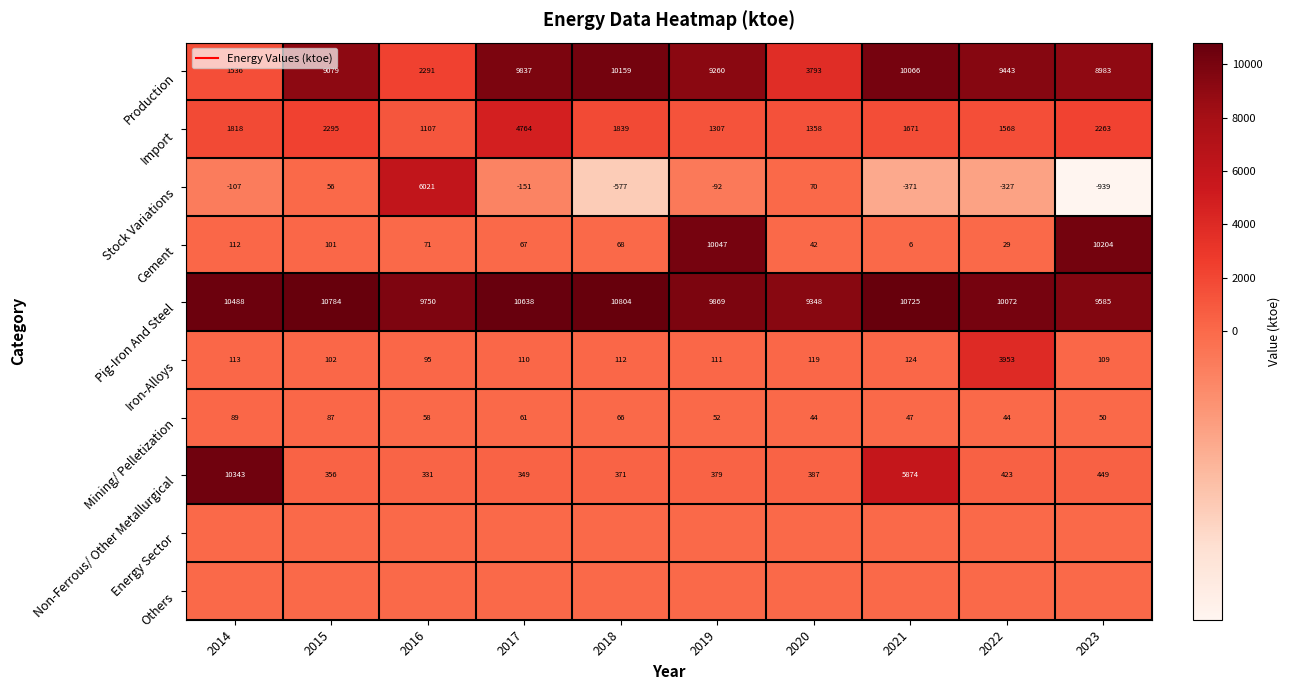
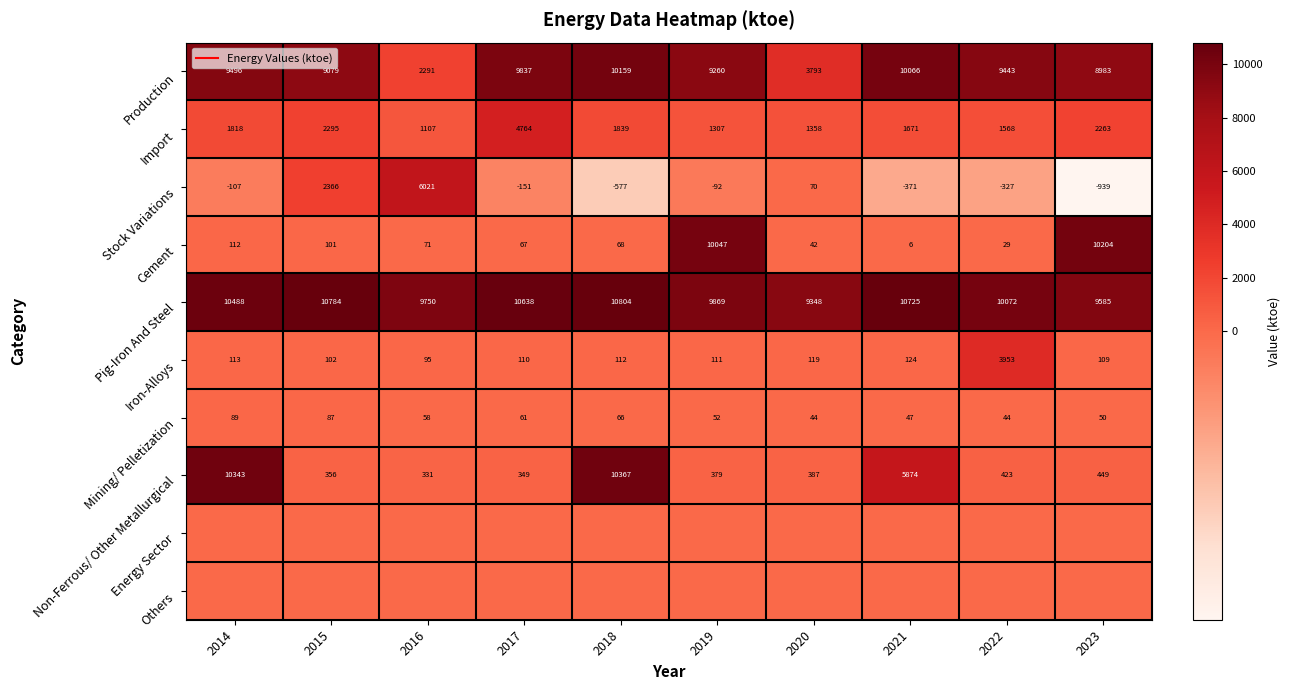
Production, 2014: 1536 -> 9496
Stock Variations, 2015: 56 -> 2366
Non-Ferrous/ Other Metallurgical, 2018: 371 -> 10367
